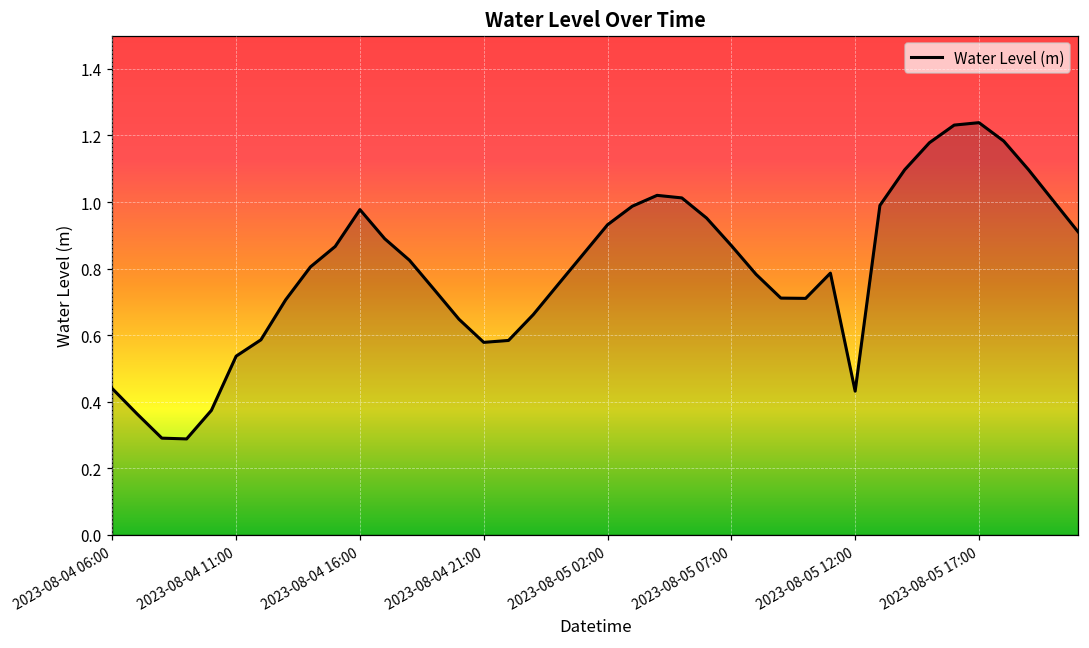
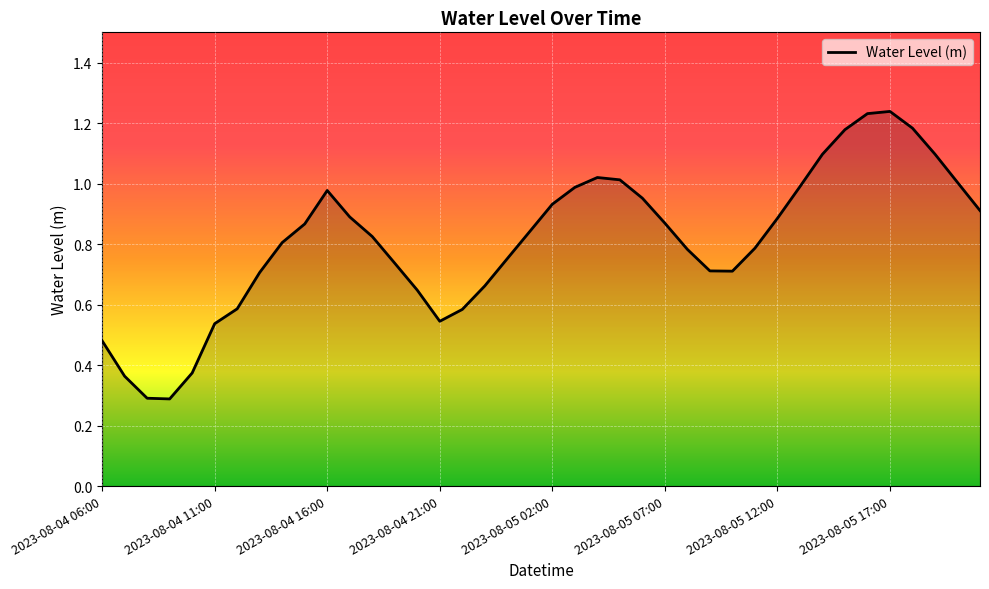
2023-08-04 06:00: 0.44 -> 0.48
2023-08-04 21:00: 0.58 -> 0.54
2023-08-05 12:00: 0.43 -> 0.89
